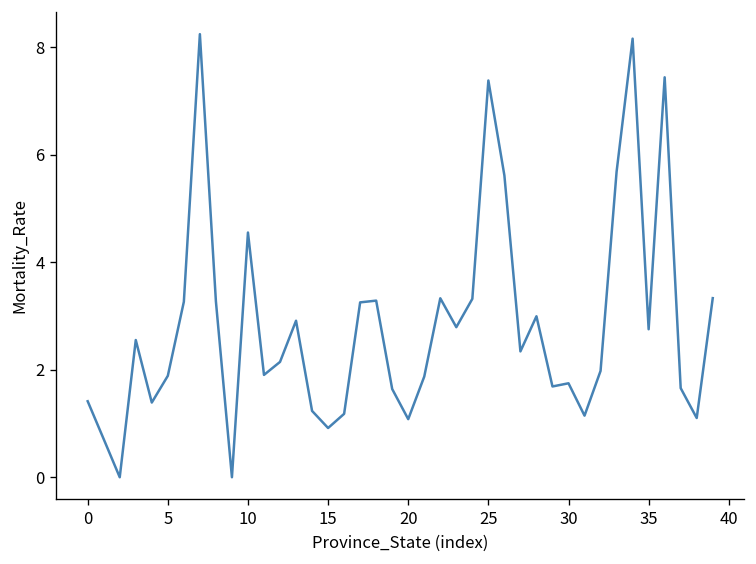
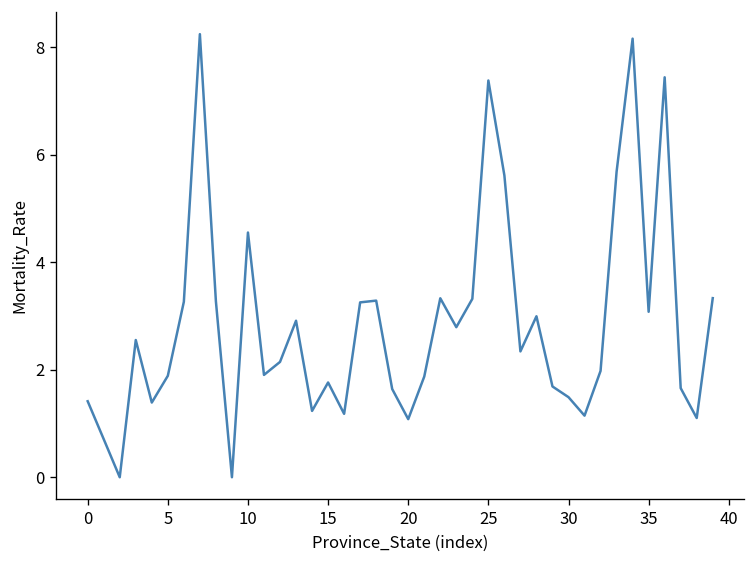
15: 0.9 -> 1.8
30: 1.7 -> 1.5
35: 2.8 -> 3.1
